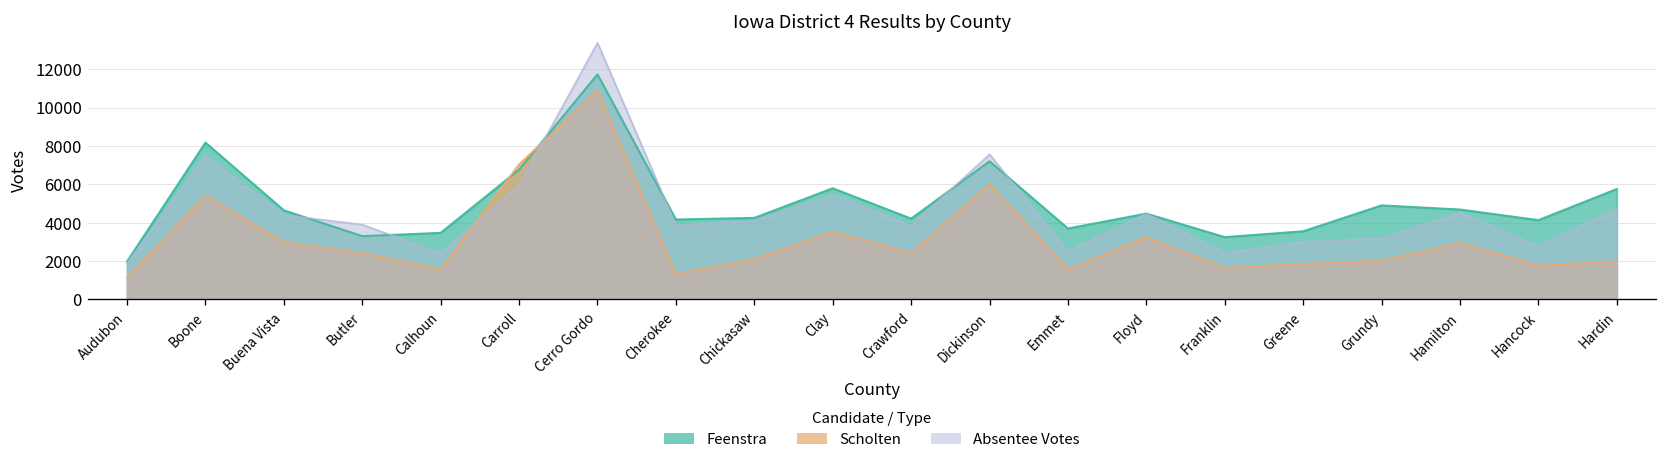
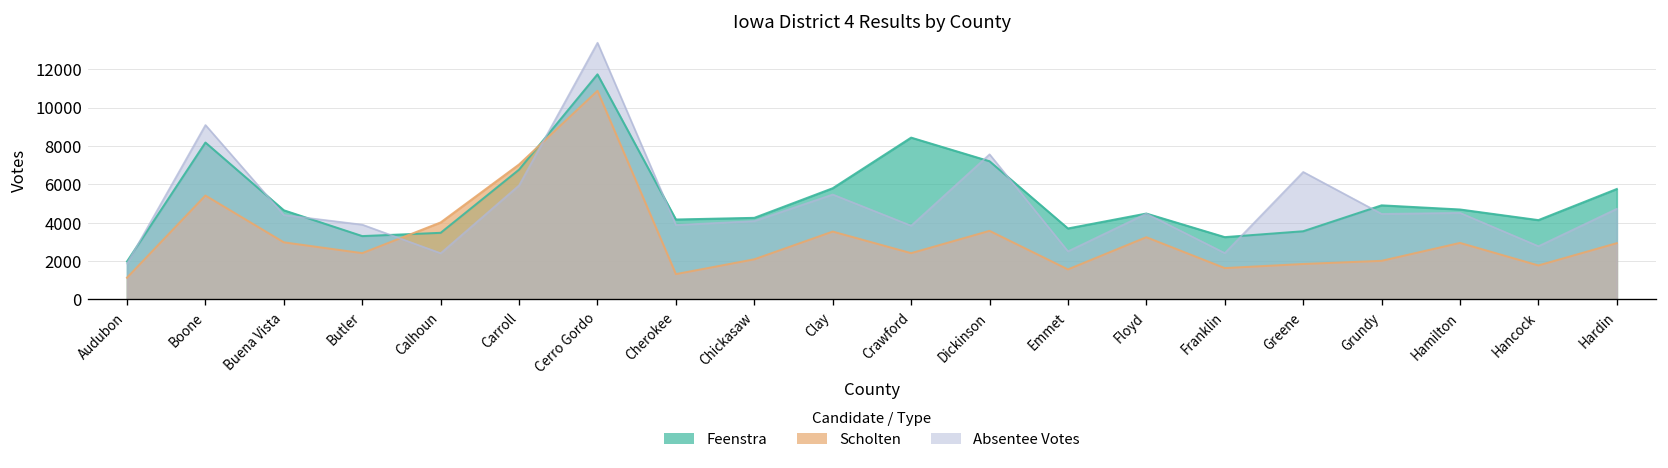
Absentee Votes, Boone: 7500 -> 9100
Scholten, Calhoun: 1600 -> 4000
Feenstra, Crawford: 4200 -> 8400
Scholten, Dickinson: 6000 -> 3600
Absentee Votes, Greene: 3000 -> 6600
Absentee Votes, Grundy: 3200 -> 4500
Scholten, Hardin: 2000 -> 2900
